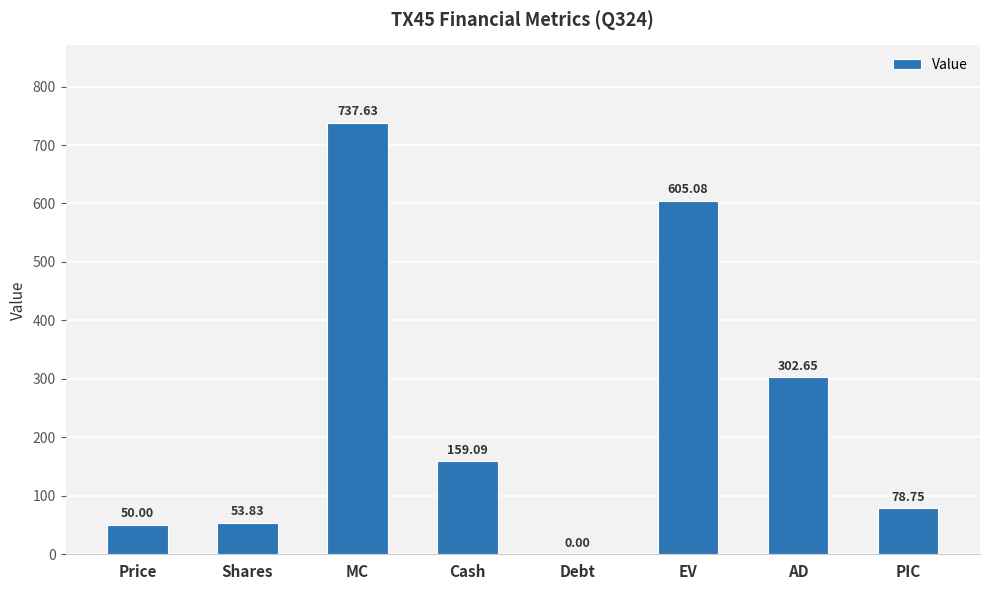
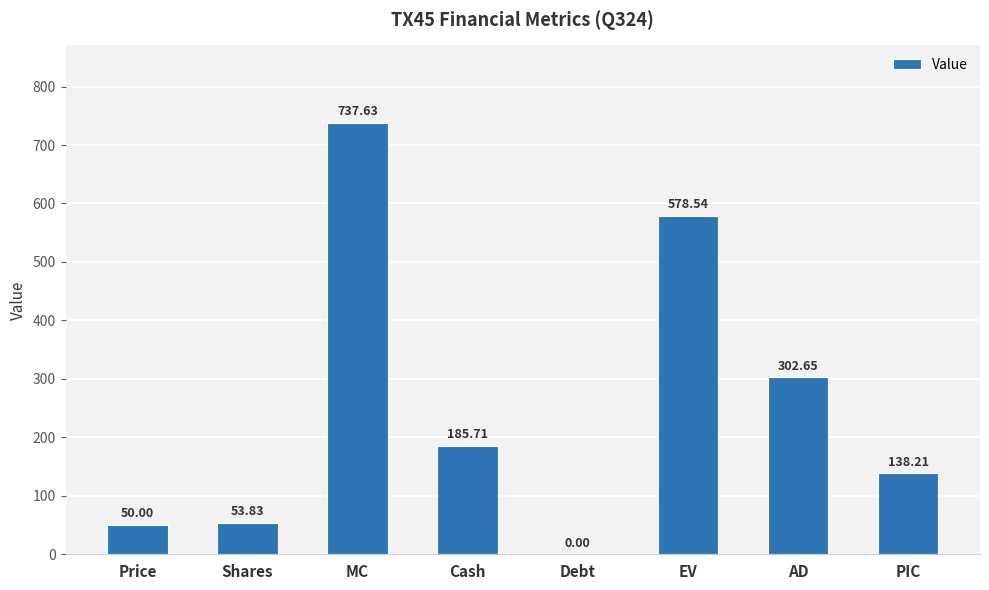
Cash: 159.09 -> 185.71
EV: 605.08 -> 578.54
PIC: 78.75 -> 138.21
